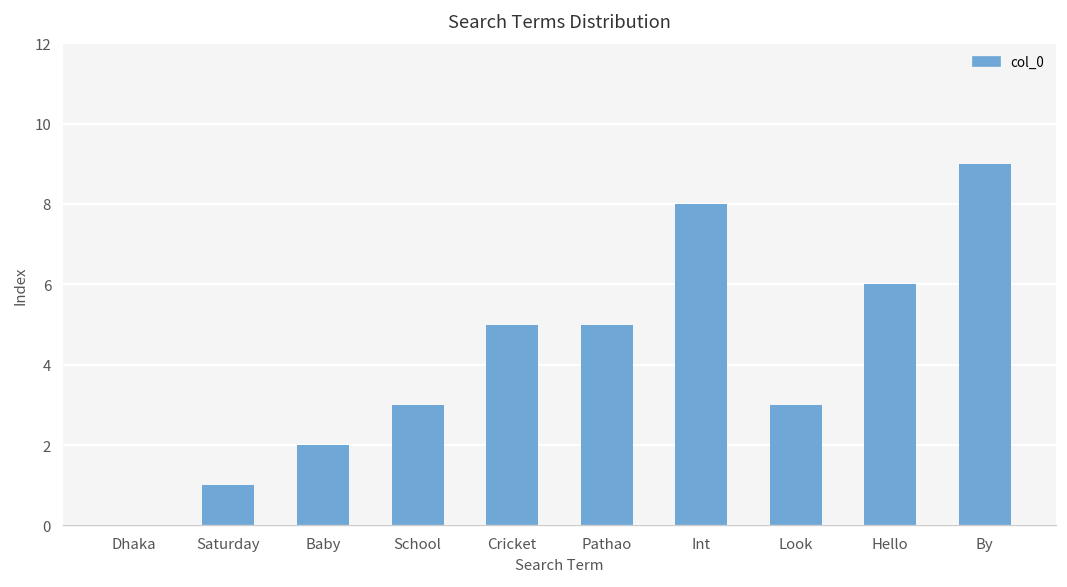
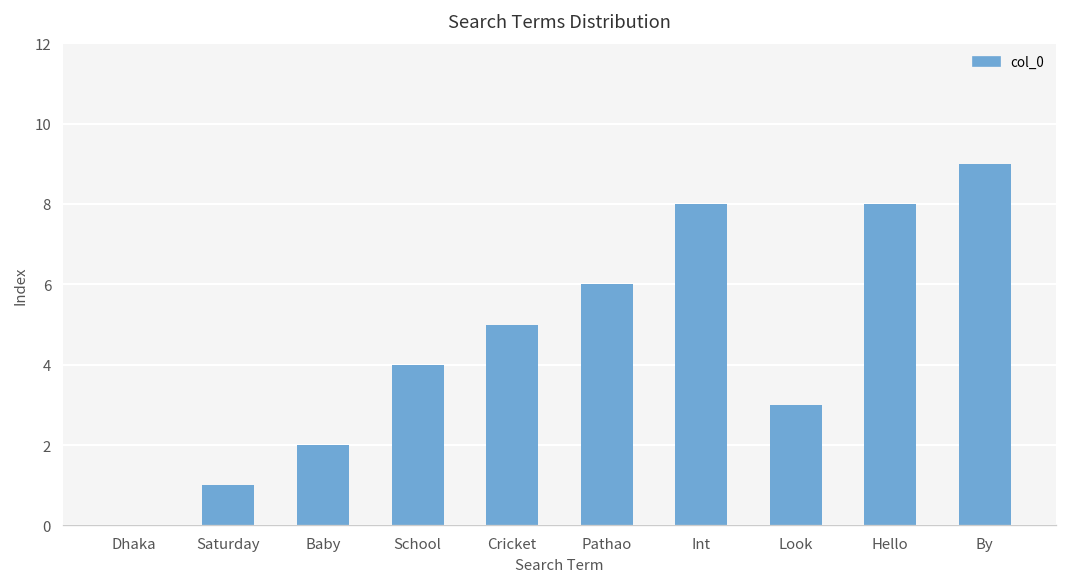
School: 3 -> 4
Pathao: 5 -> 6
Hello: 6 -> 8
